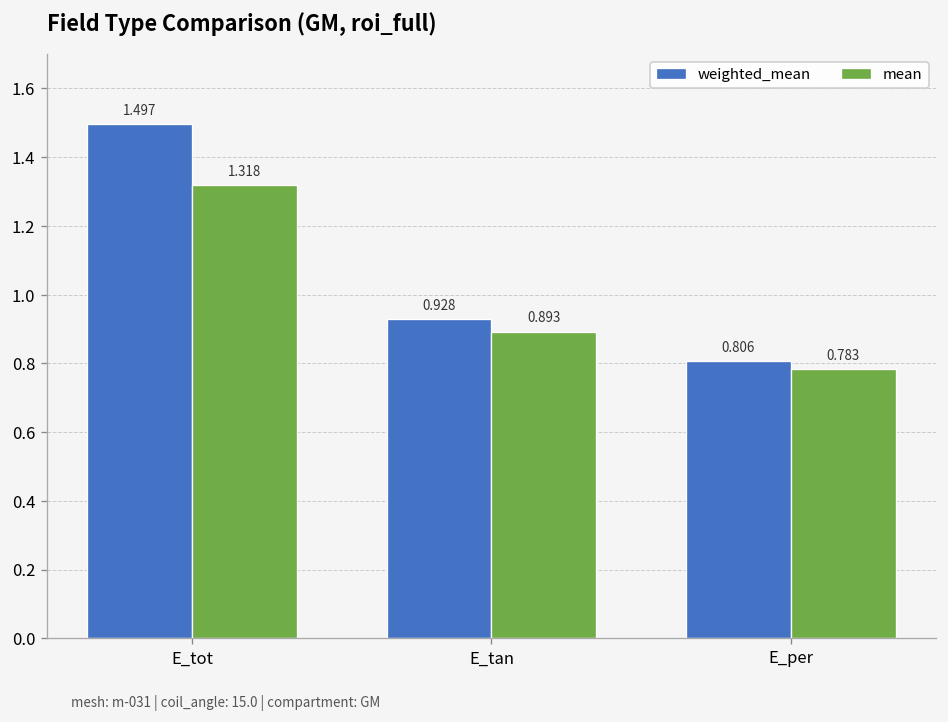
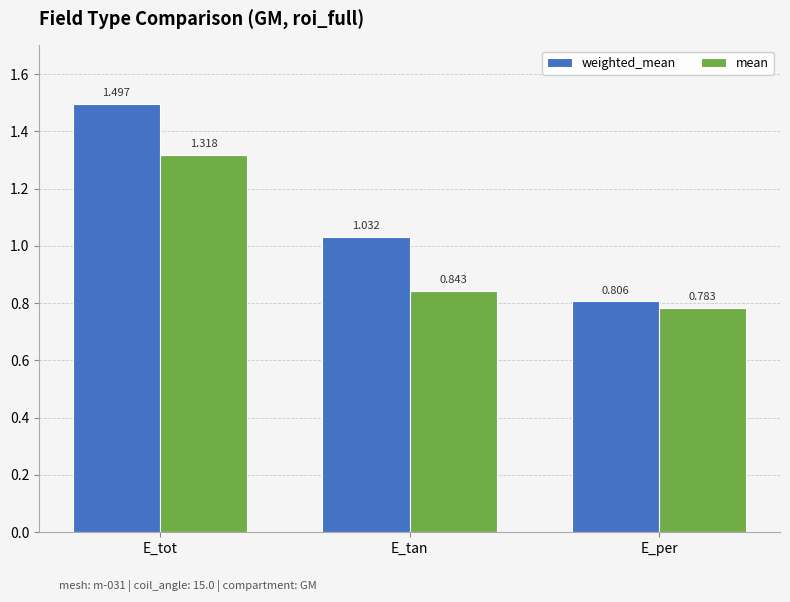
weighted_mean, E_tan: 0.928 -> 1.032
mean, E_tan: 0.893 -> 0.843
